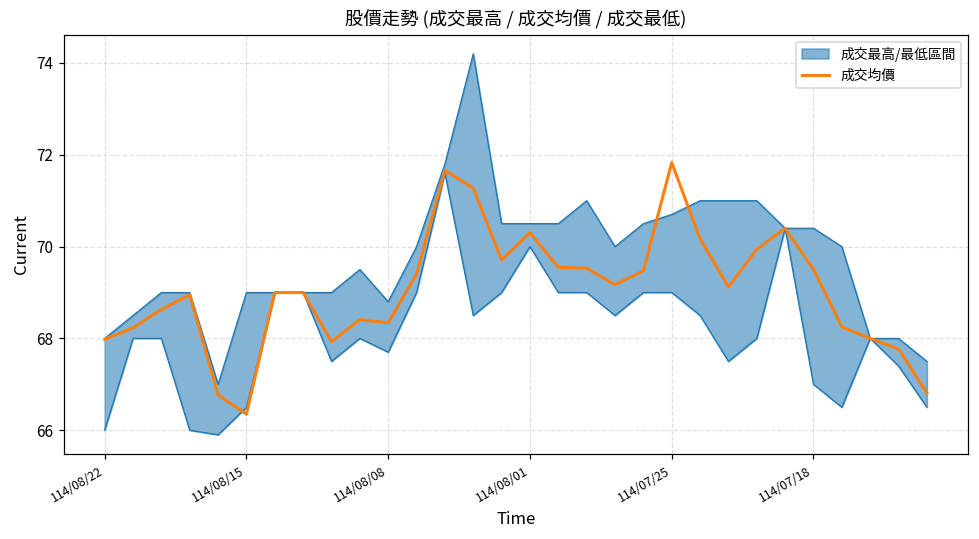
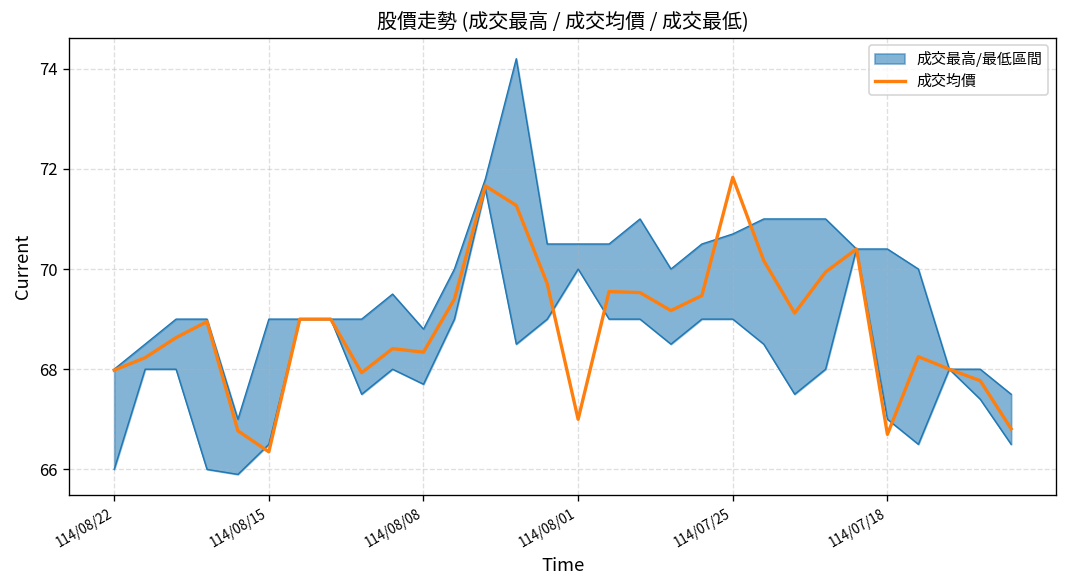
成交均價, 114/08/01: 70.3 -> 67.0
成交均價, 114/07/18: 69.5 -> 66.7
